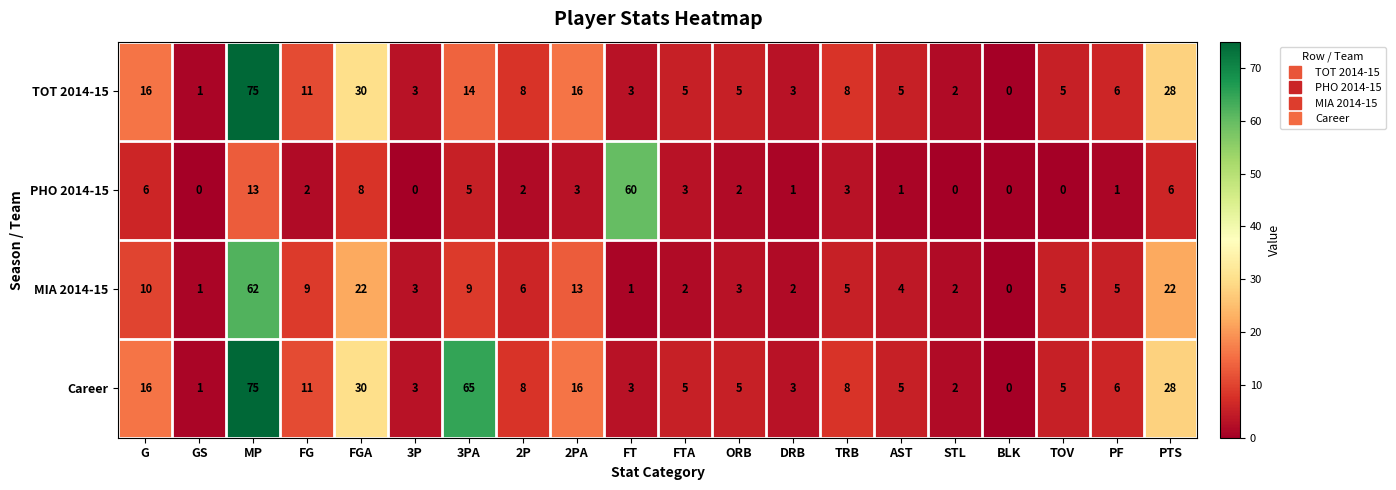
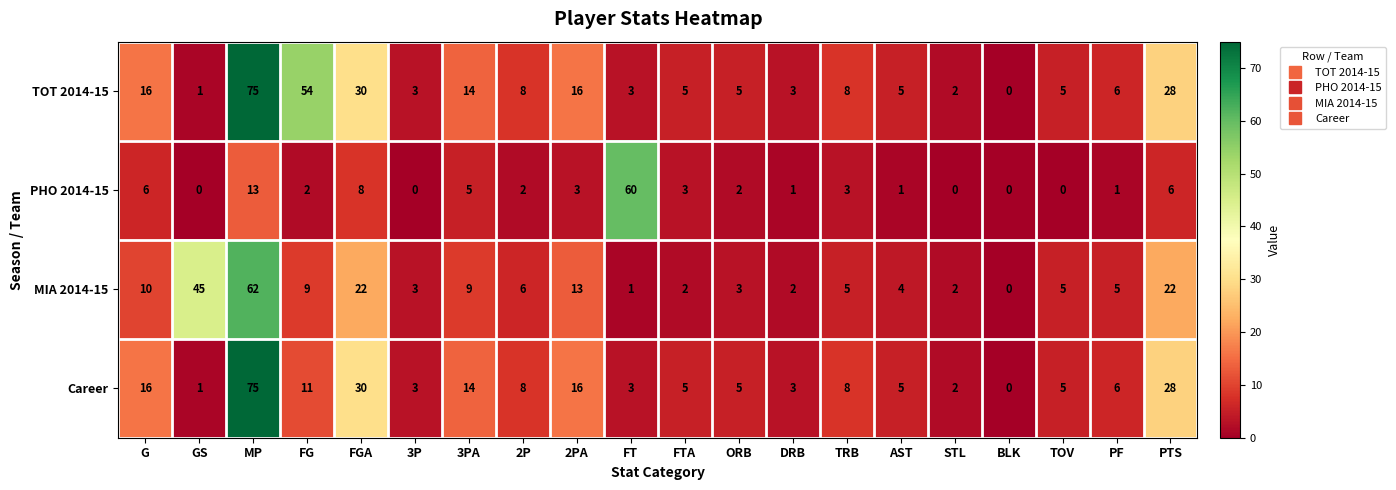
TOT 2014-15, FG: 11 -> 54
MIA 2014-15, GS: 1 -> 45
Career, 3PA: 65 -> 14
